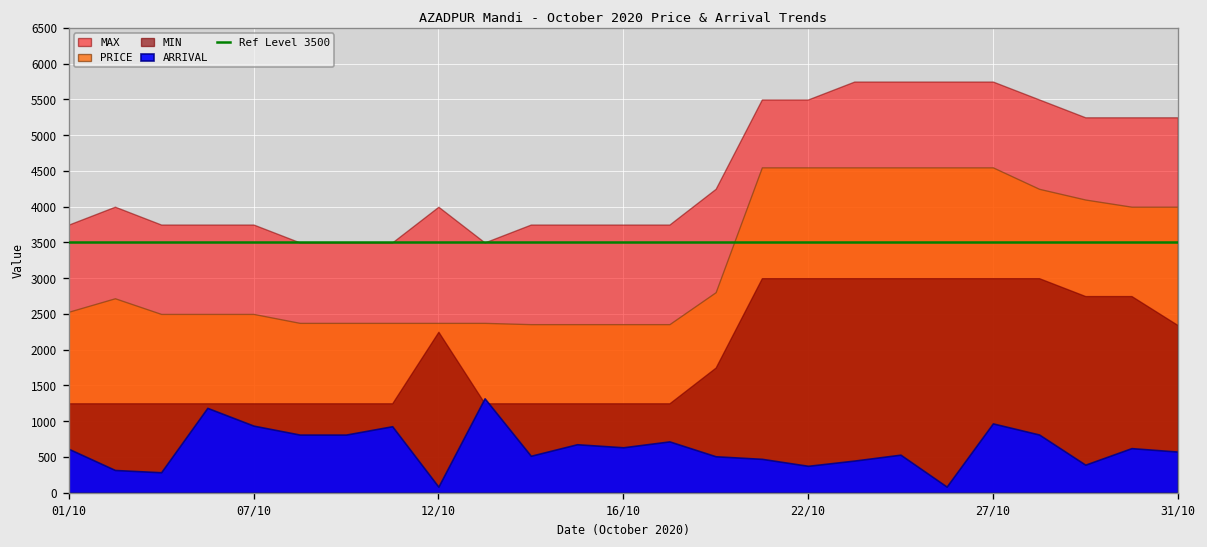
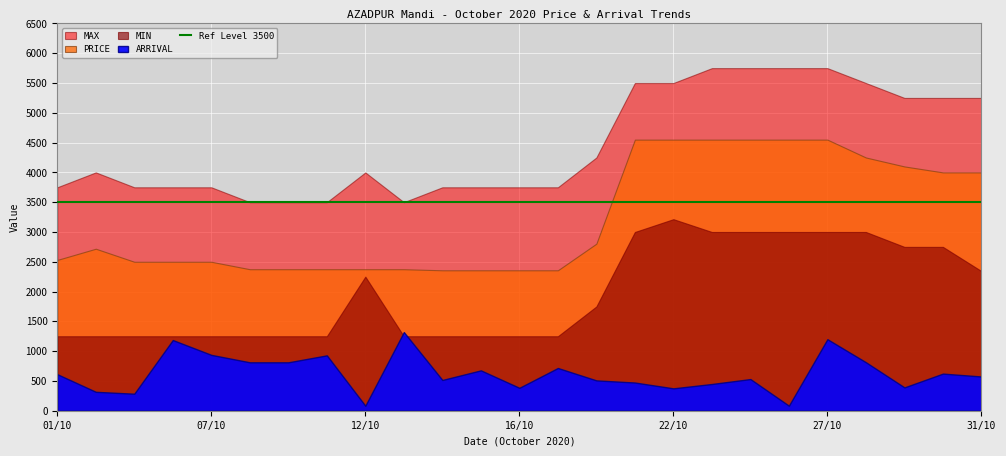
ARRIVAL, 16/10: 600 -> 400
MIN, 22/10: 3000 -> 3200
ARRIVAL, 27/10: 1000 -> 1200
